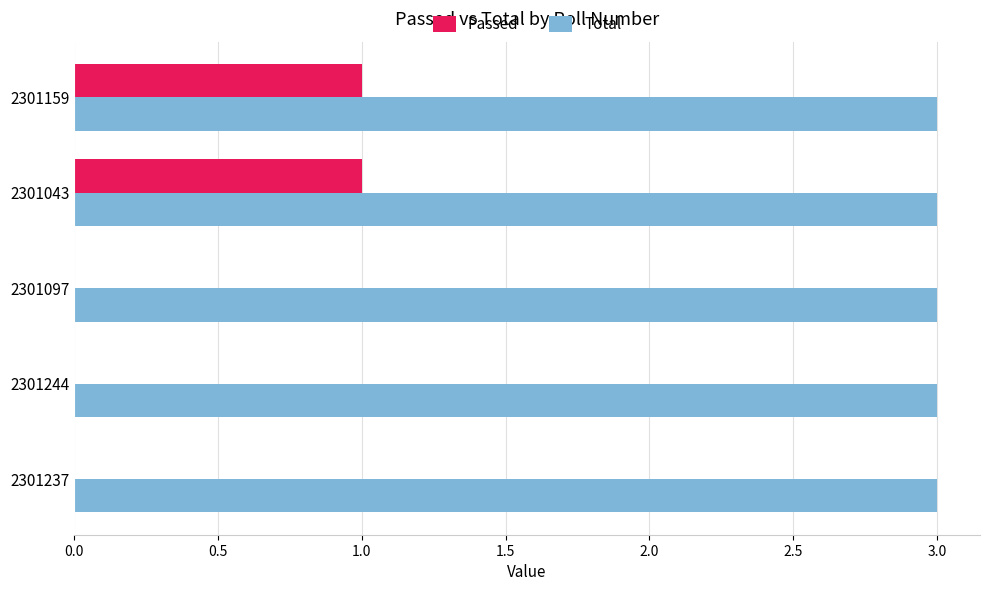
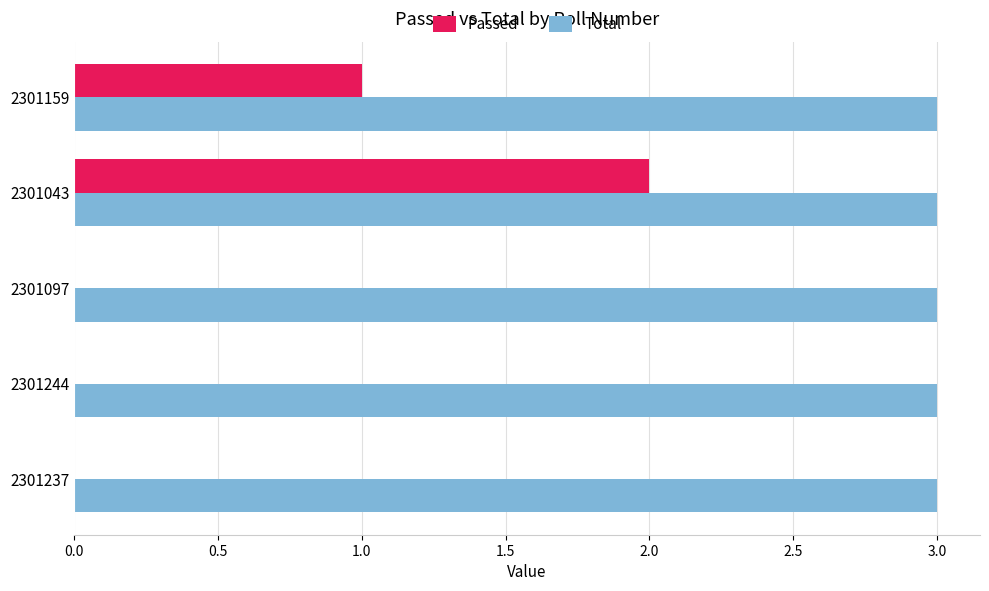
Passed, 2301043: 1 -> 2
